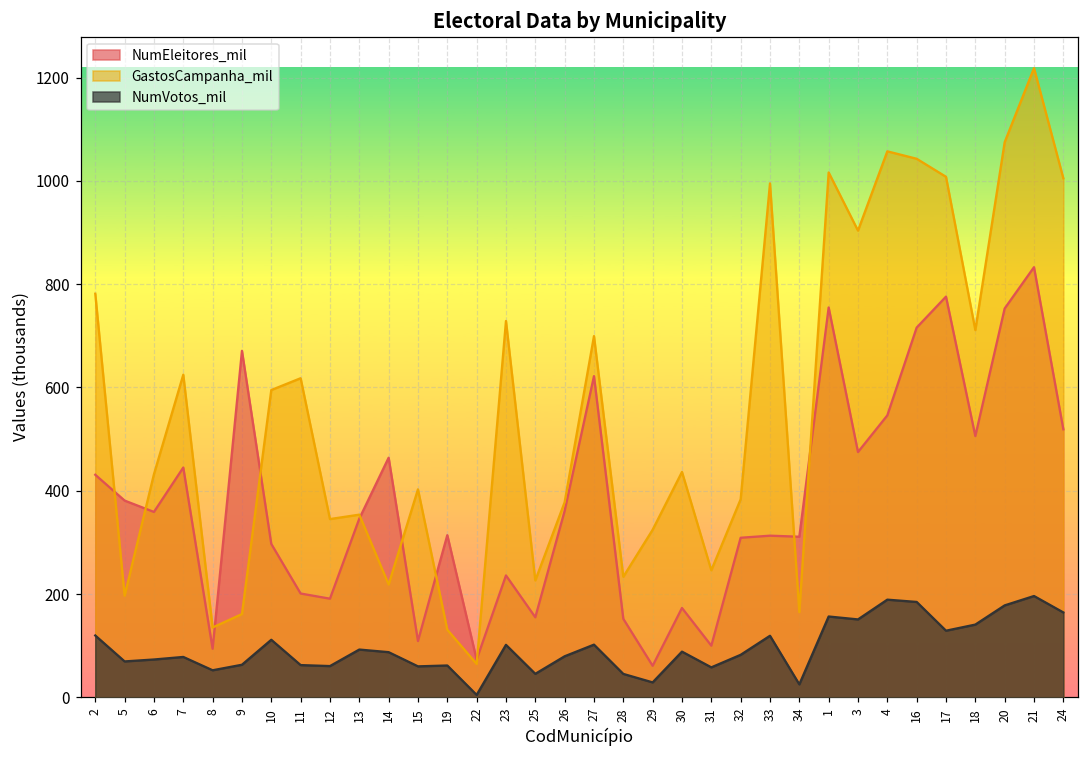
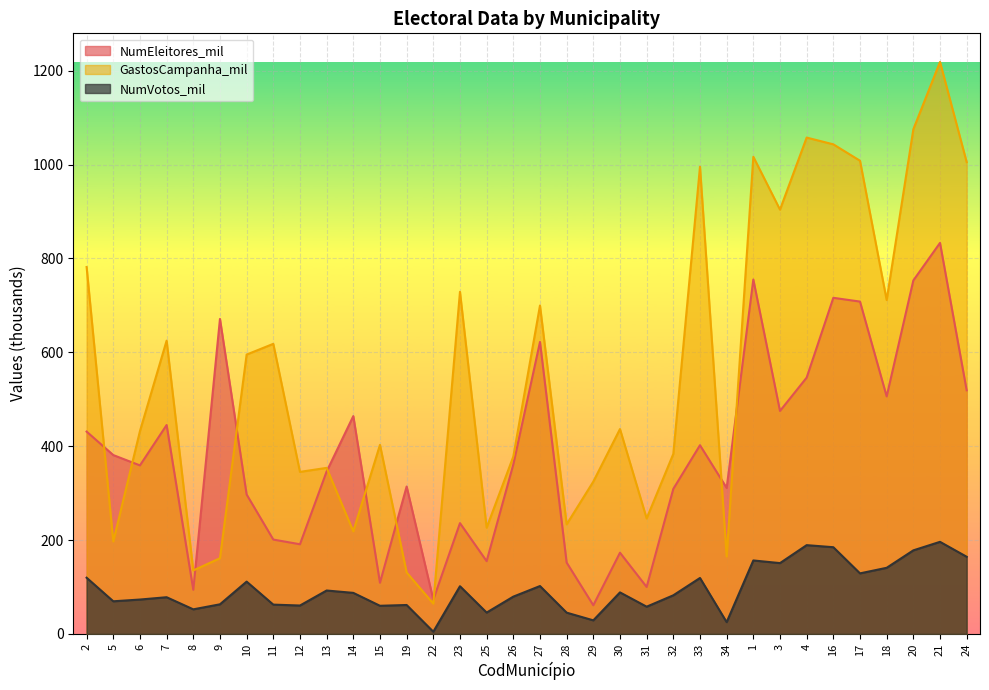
NumEleitores_mil, 33: 310 -> 400
NumEleitores_mil, 17: 780 -> 710
